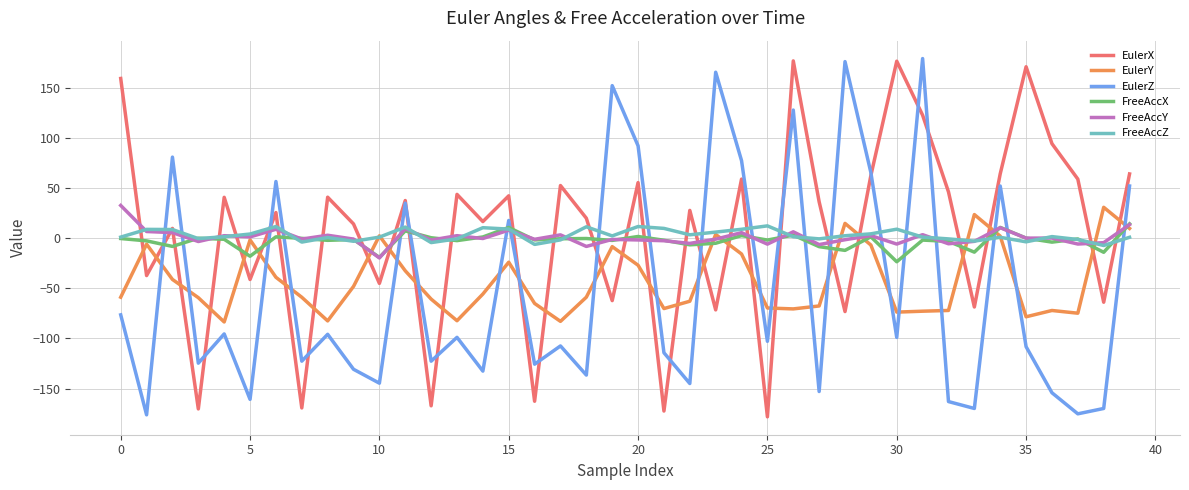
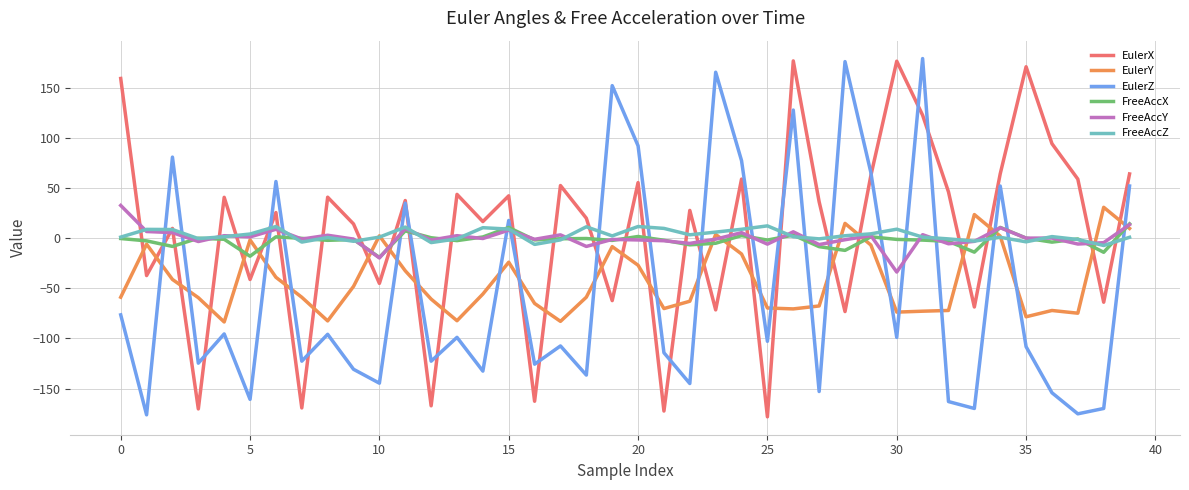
FreeAccX, 30: -24 -> -1
FreeAccY, 30: -6 -> -34
